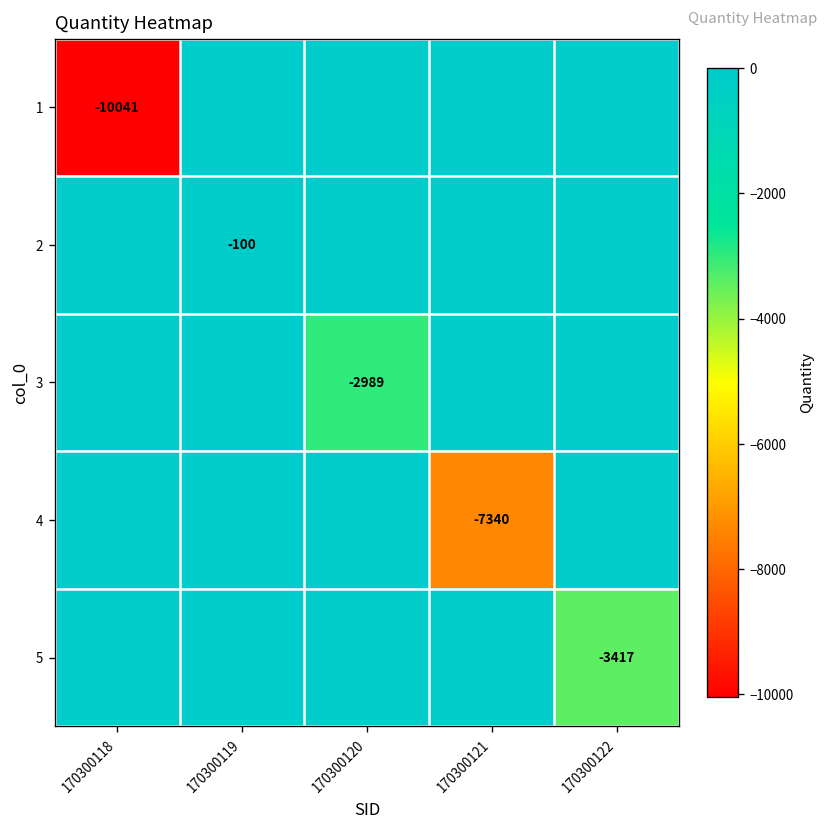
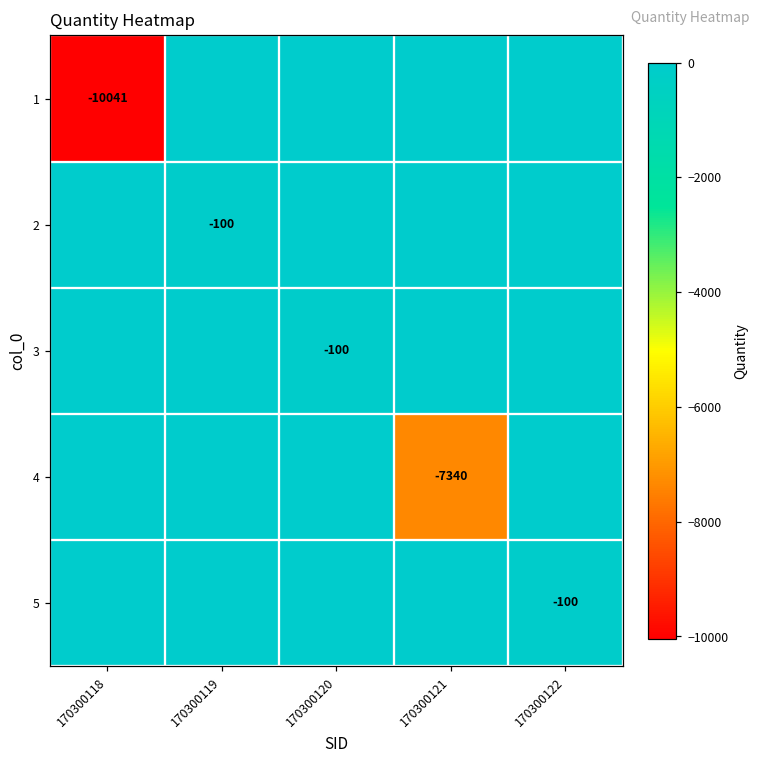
3, 170300120: -2989 -> -100
5, 170300122: -3417 -> -100
